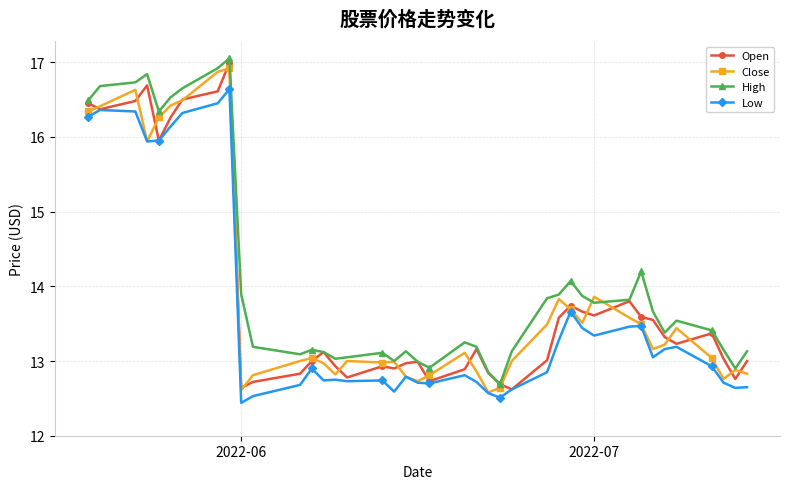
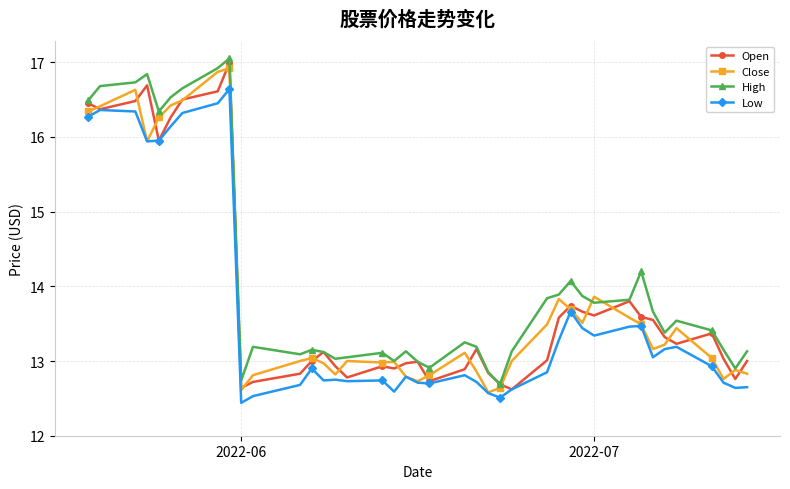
High, 2022-06: 13.9 -> 12.7
